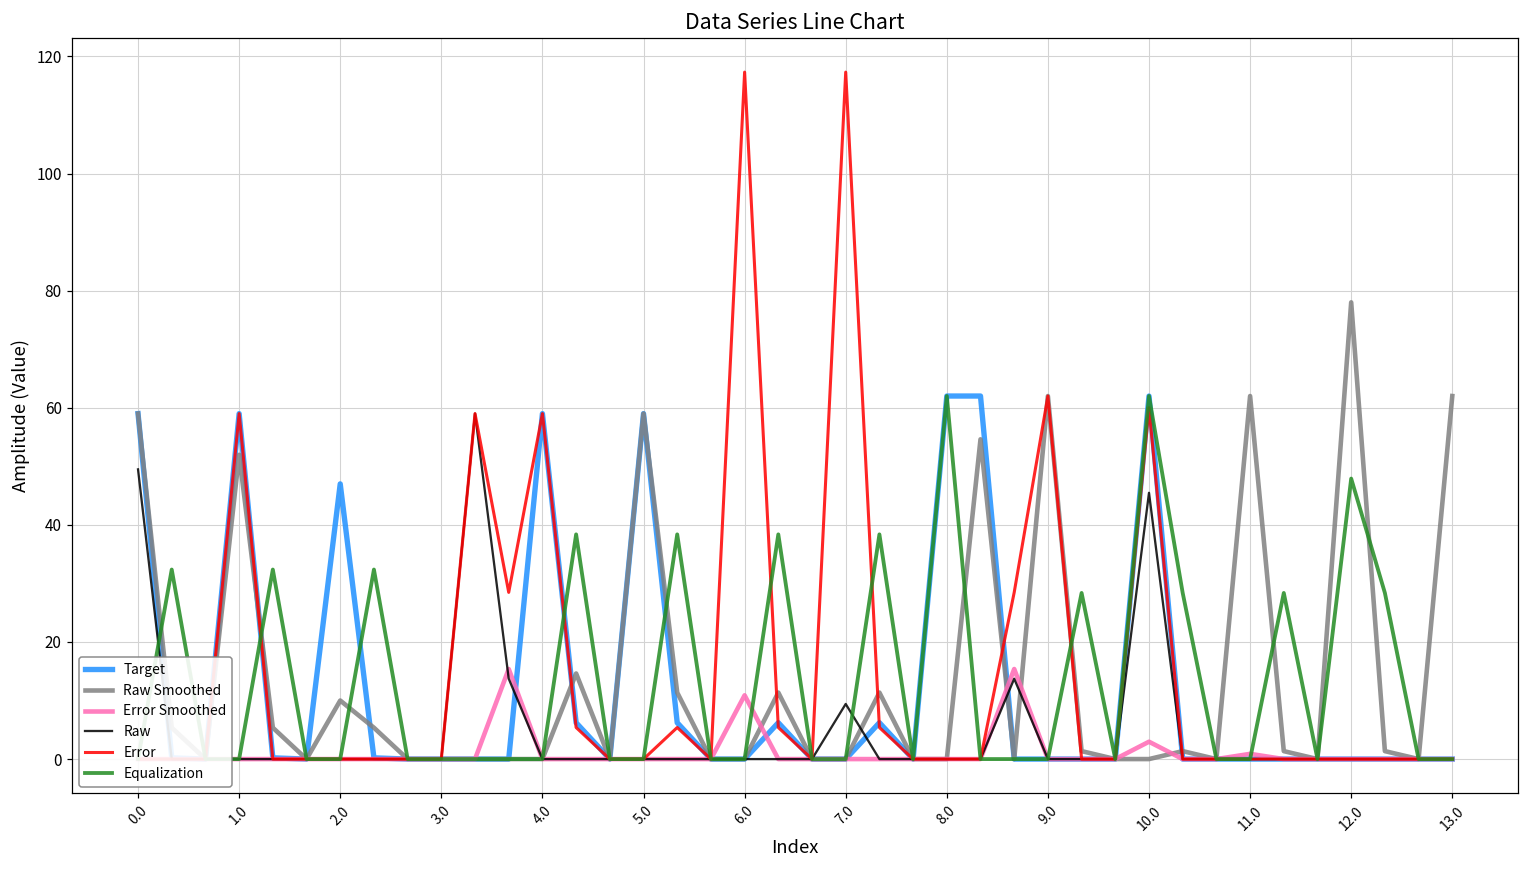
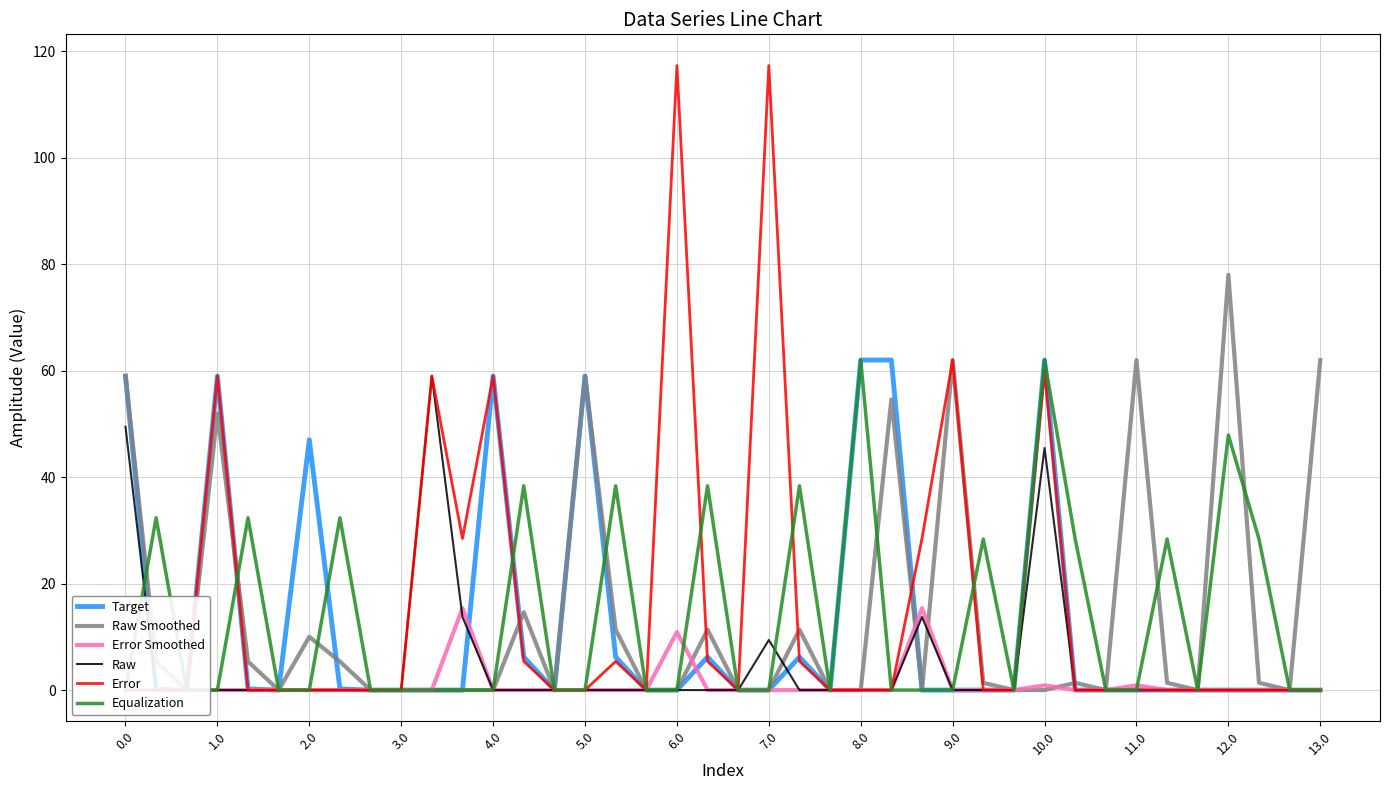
Error Smoothed, 10.0: 3 -> 1
